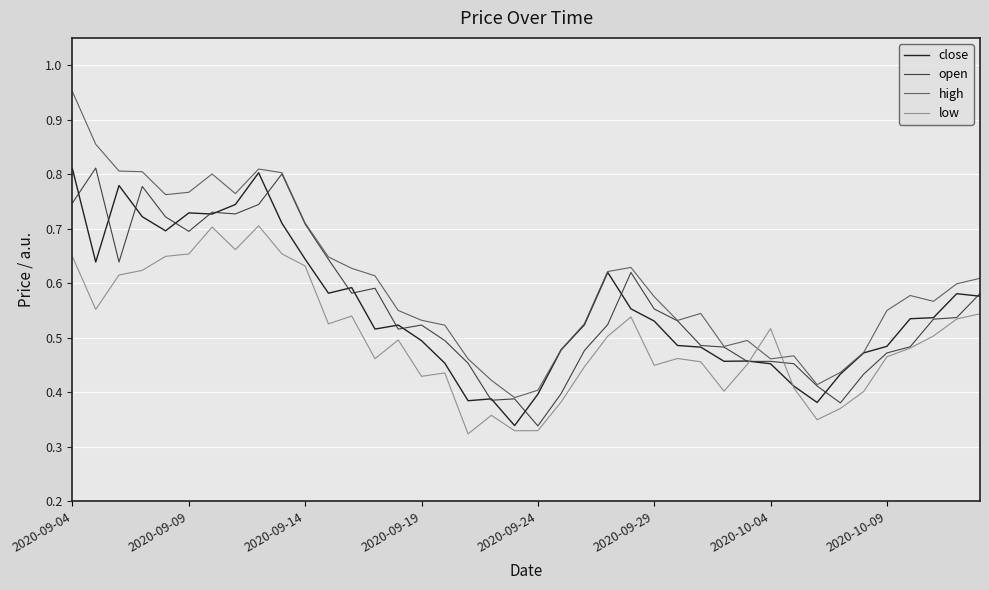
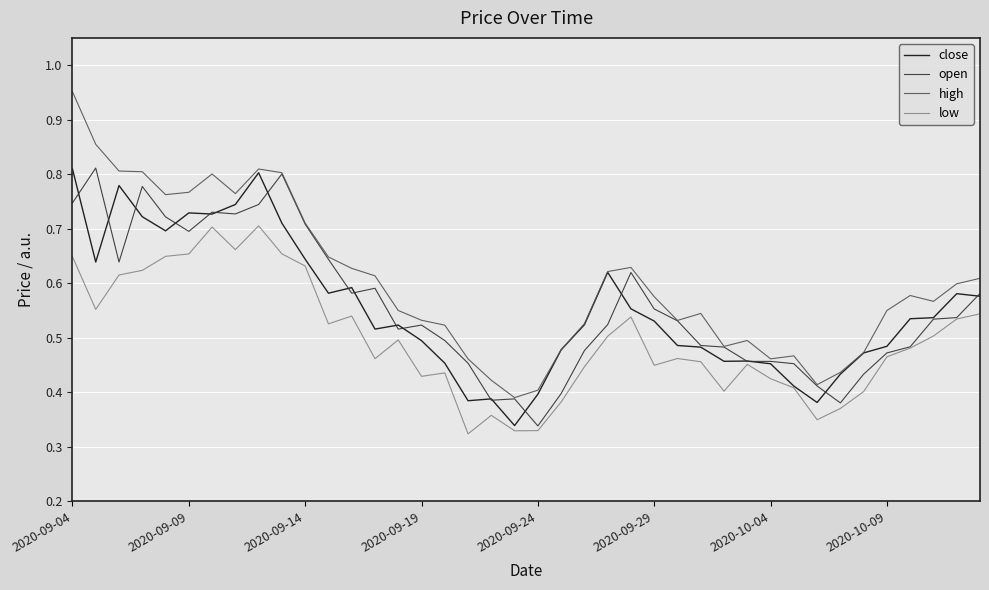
low, 2020-10-04: 0.52 -> 0.42
